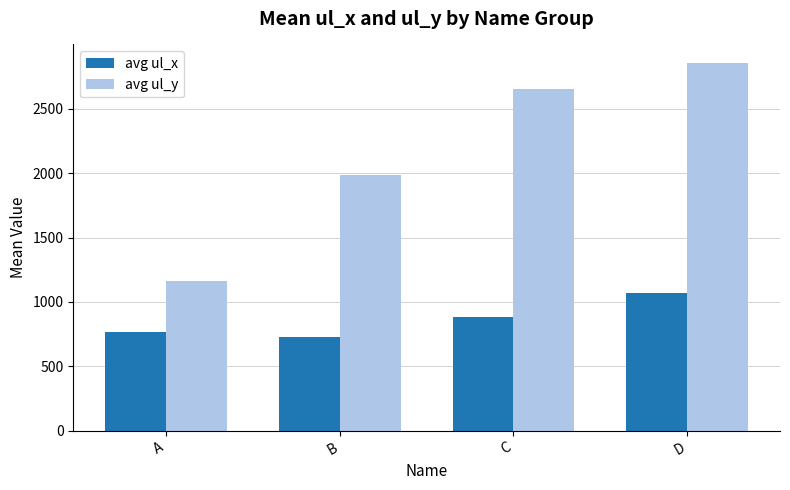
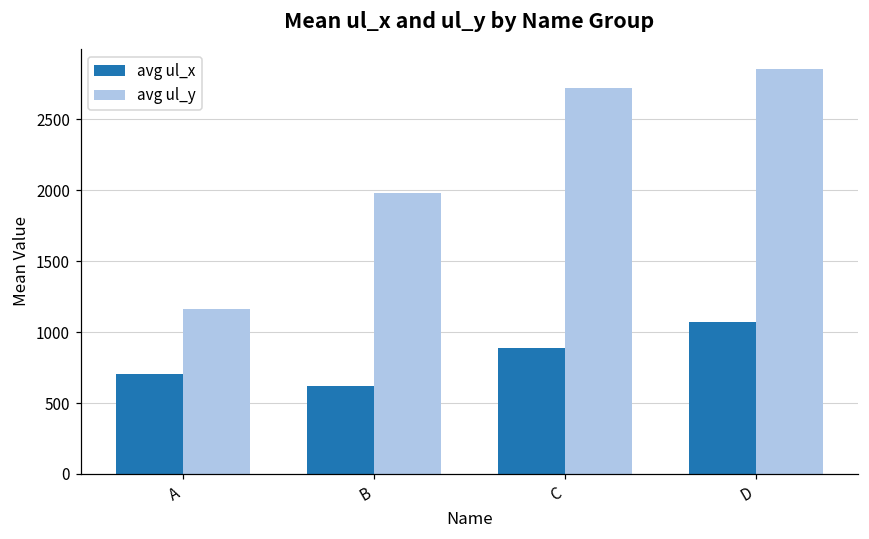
avg ul_x, A: 770 -> 700
avg ul_x, B: 730 -> 620
avg ul_y, C: 2650 -> 2720
